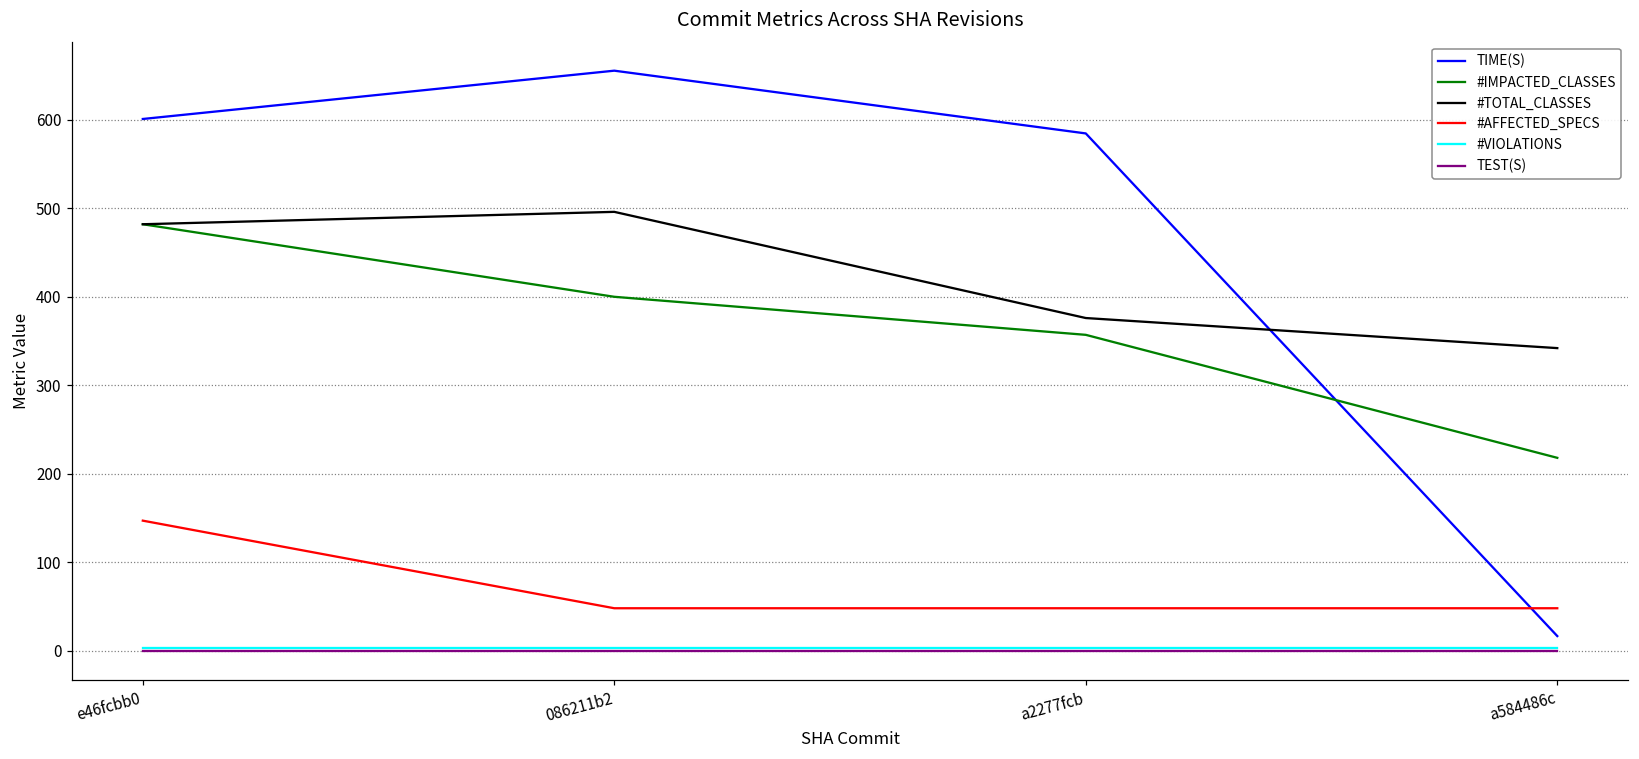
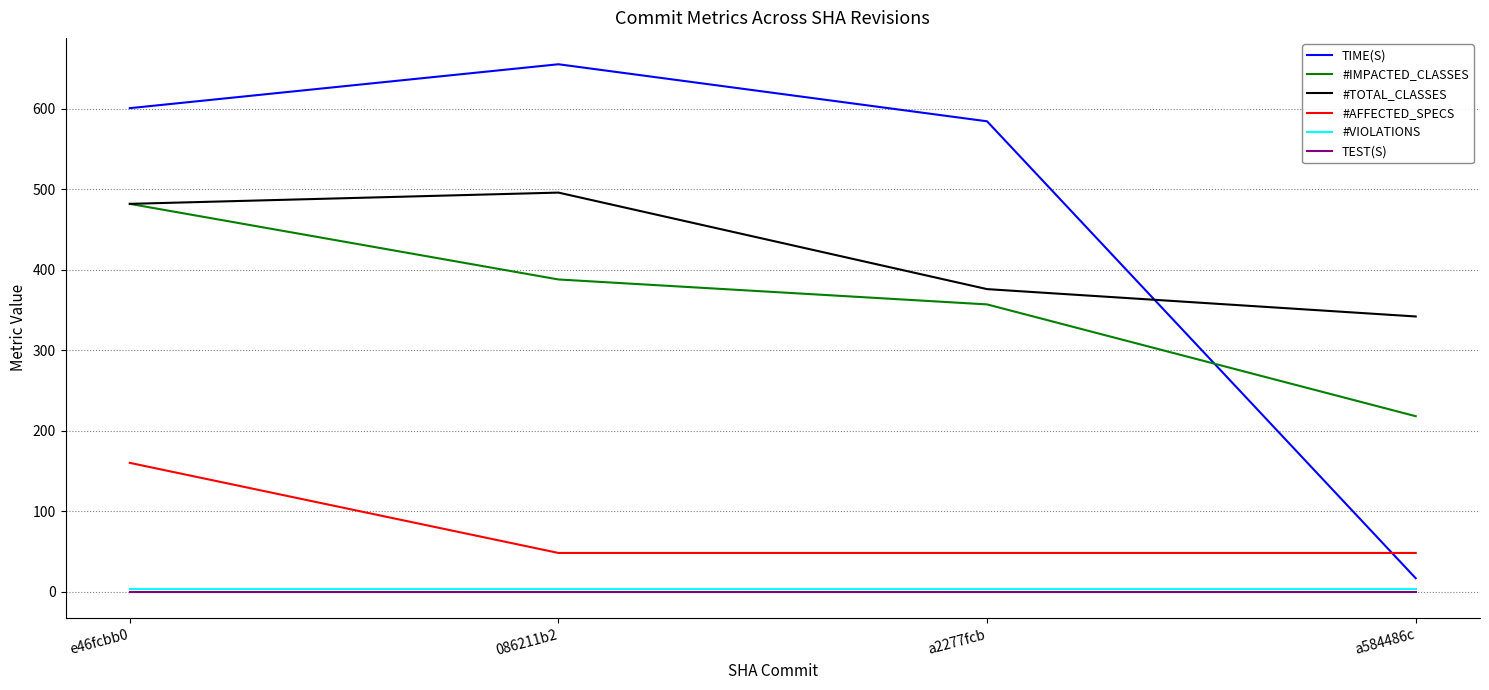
#AFFECTED_SPECS, e46fcbb0: 150 -> 160
#IMPACTED_CLASSES, 086211b2: 400 -> 390
